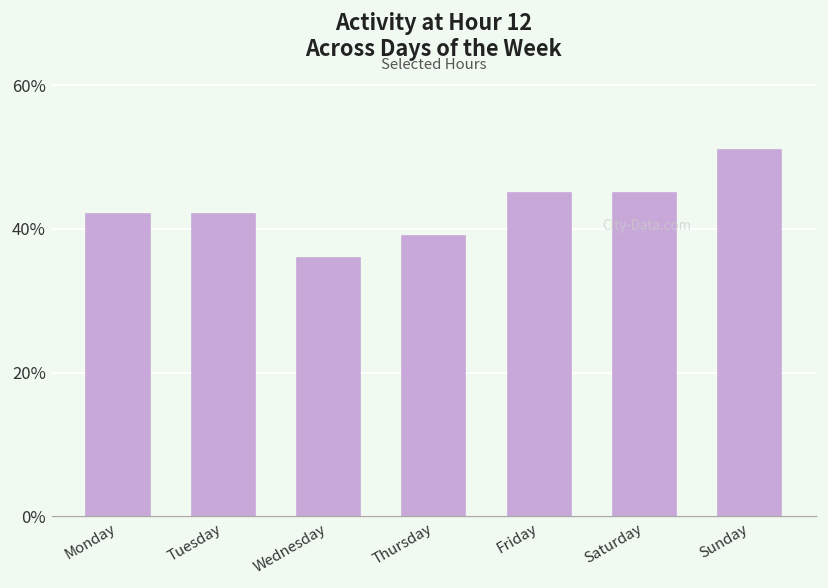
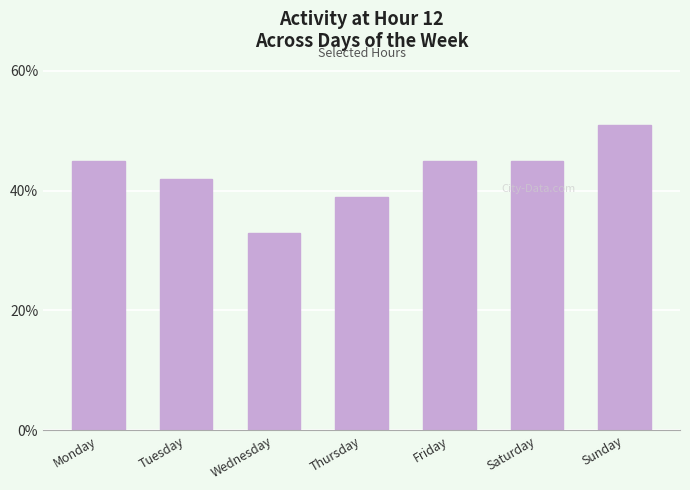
Monday: 42% -> 45%
Wednesday: 36% -> 33%
